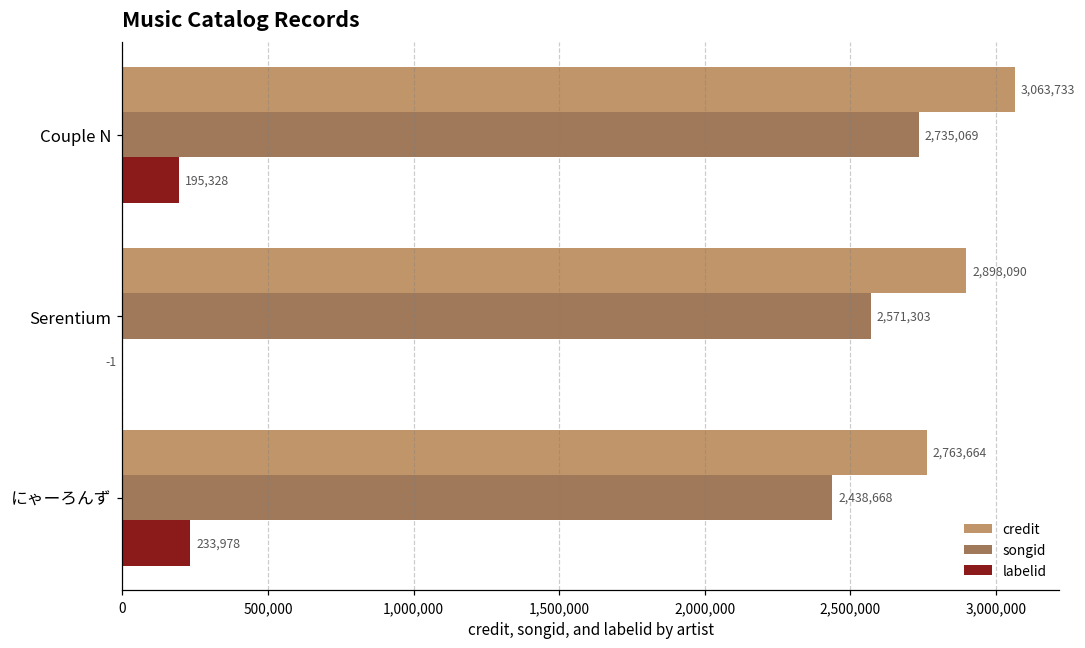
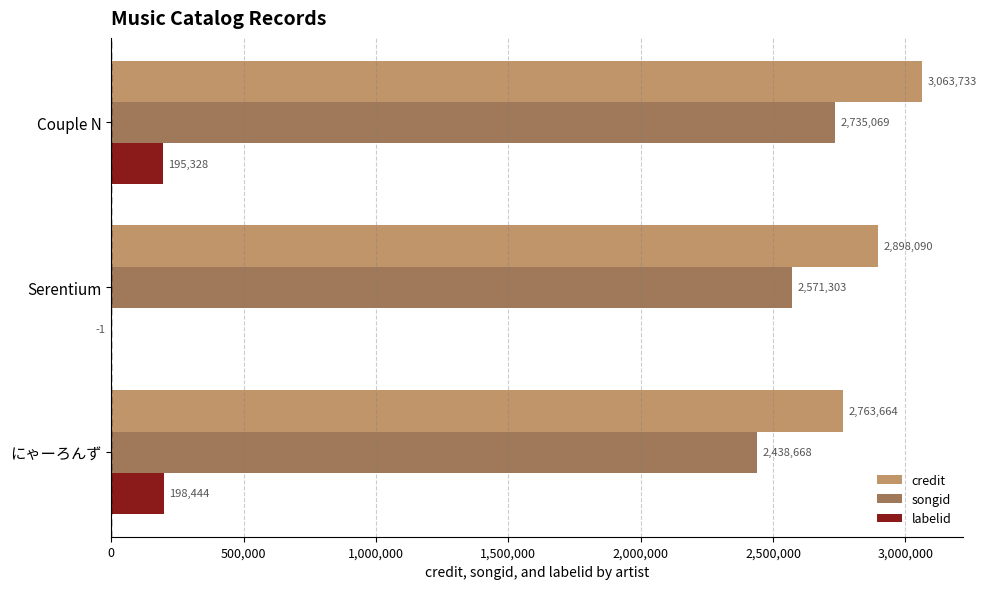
labelid, にゃーろんず: 233,978 -> 198,444
